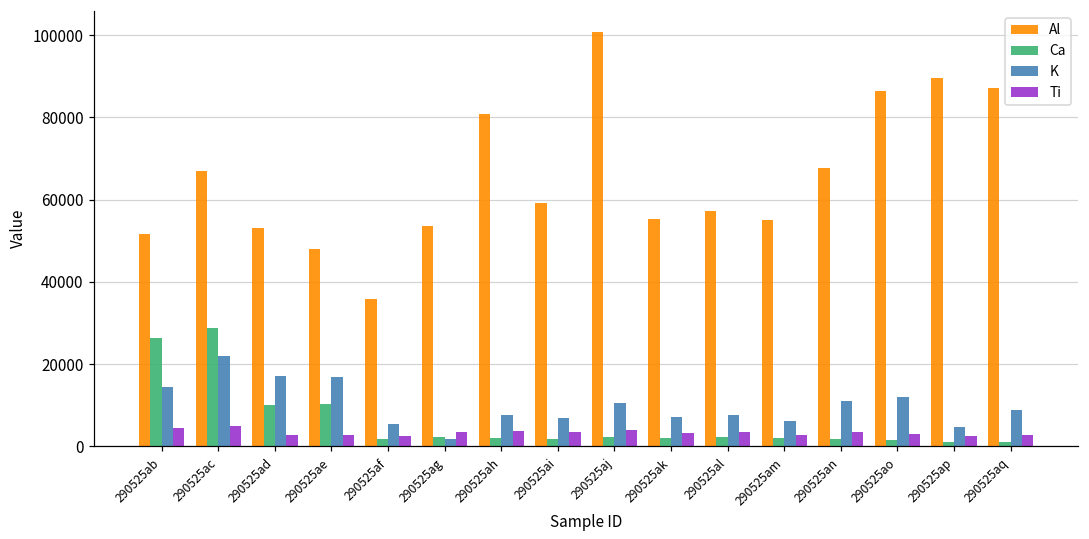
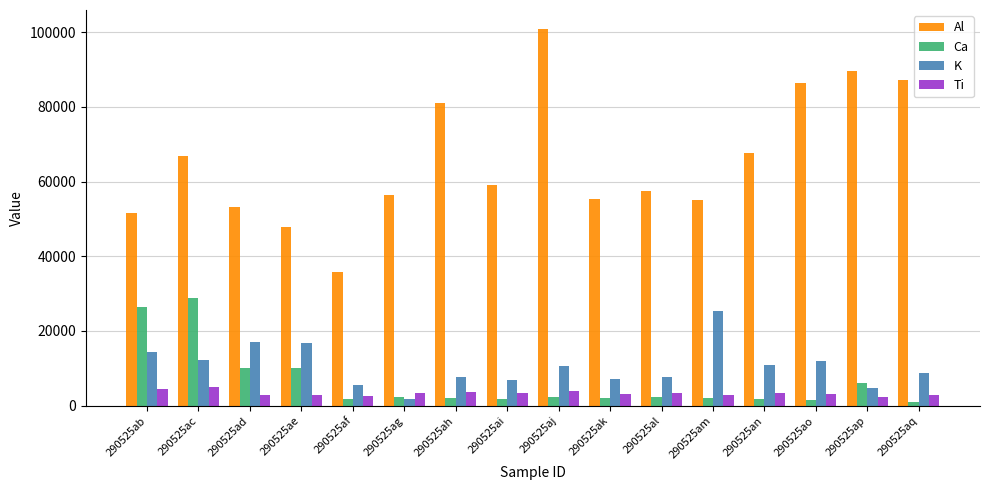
K, 290525ac: 22000 -> 12000
Al, 290525ag: 54000 -> 56000
K, 290525am: 6000 -> 25000
Ca, 290525ap: 1000 -> 6000
